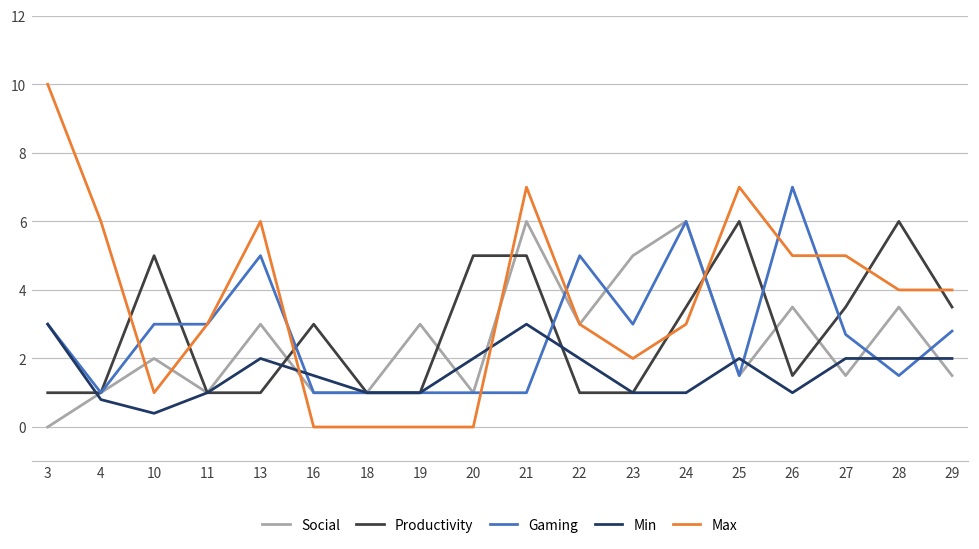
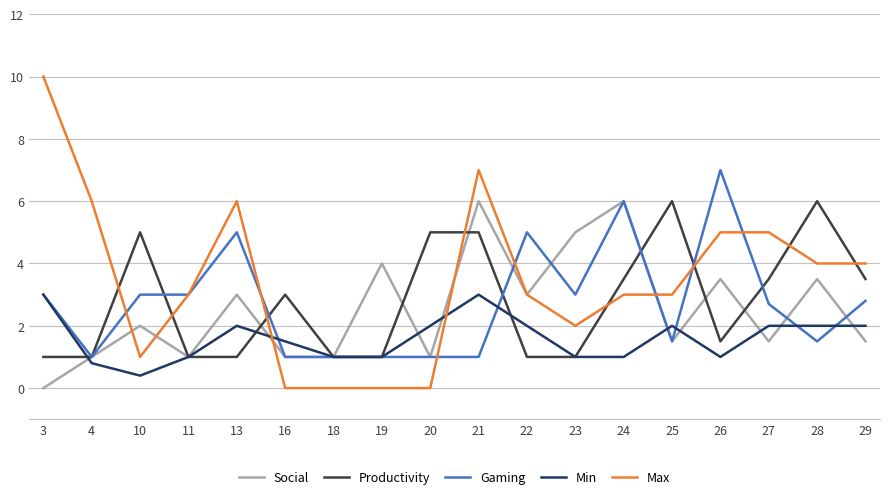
Social, 19: 3 -> 4
Max, 25: 7 -> 3
